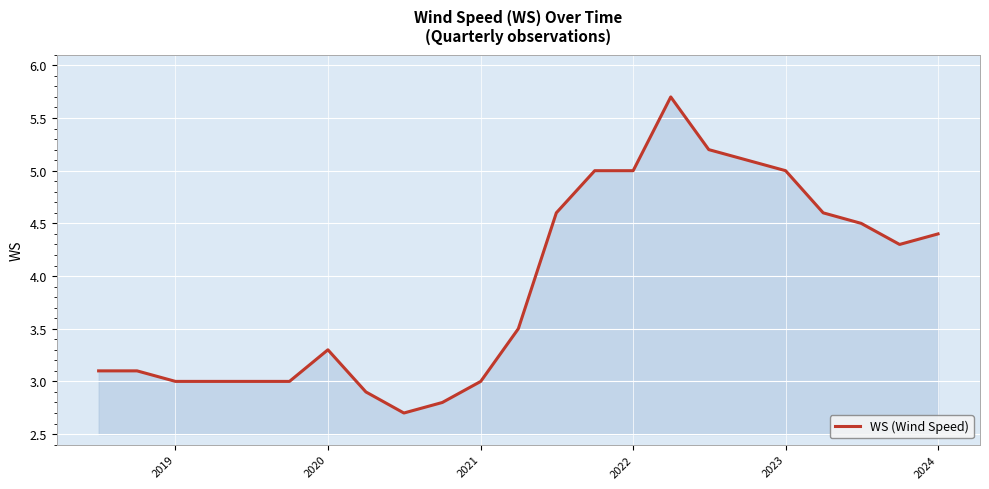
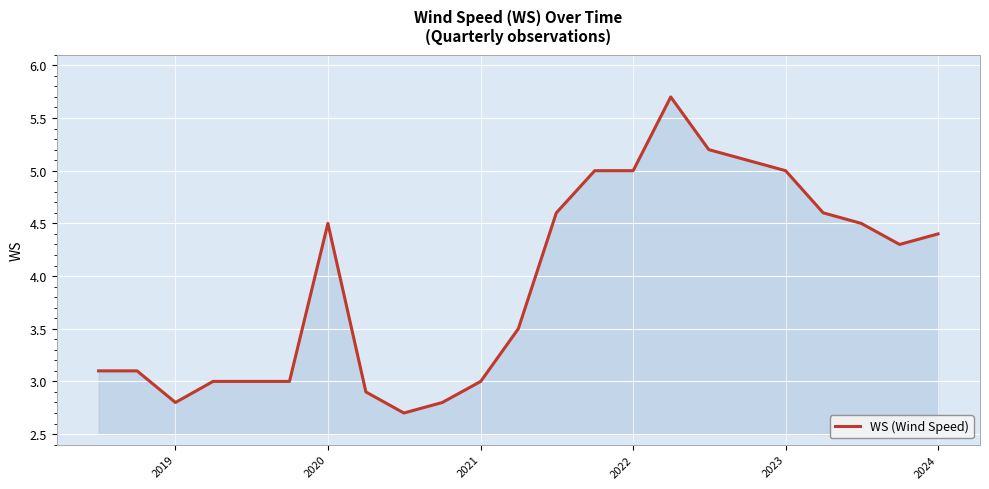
2019: 3.0 -> 2.8
2020: 3.3 -> 4.5
